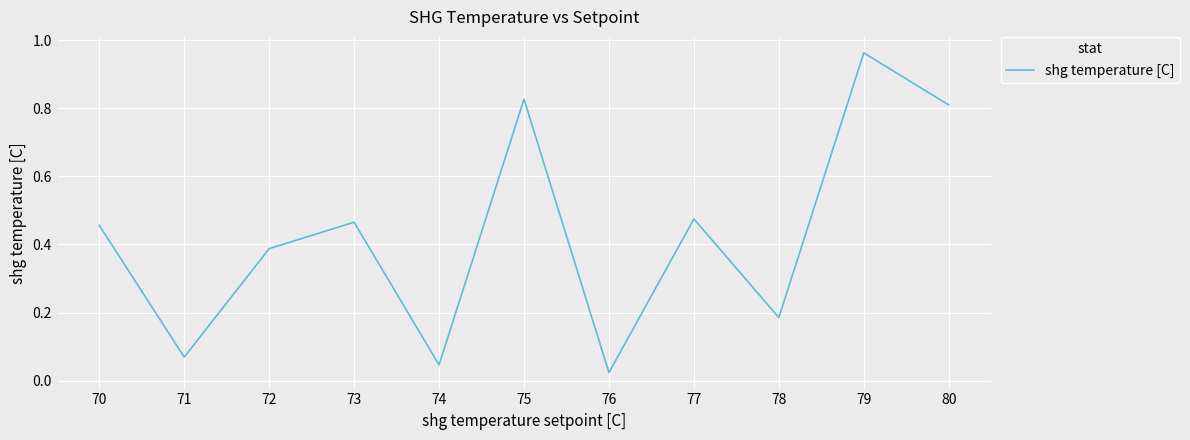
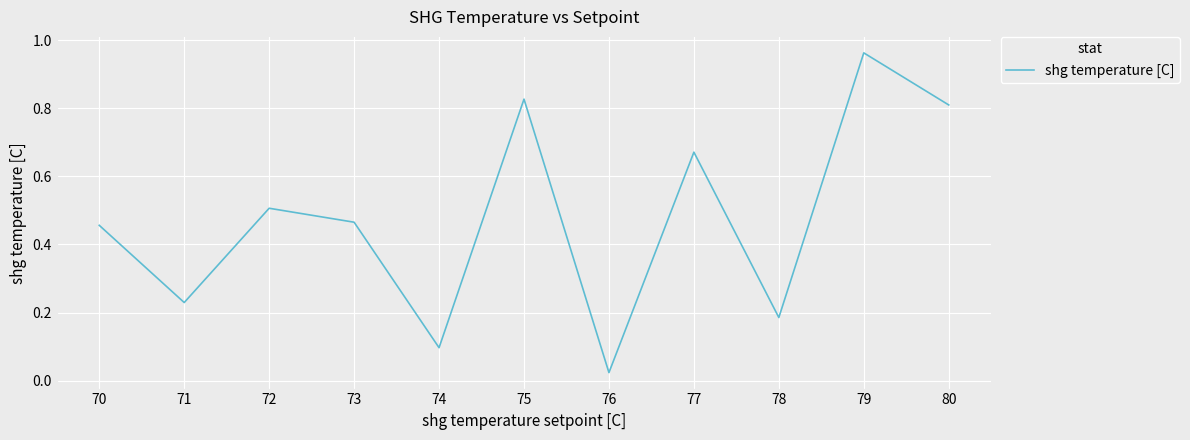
71: 0.07 -> 0.23
72: 0.39 -> 0.51
74: 0.05 -> 0.10
77: 0.47 -> 0.67
